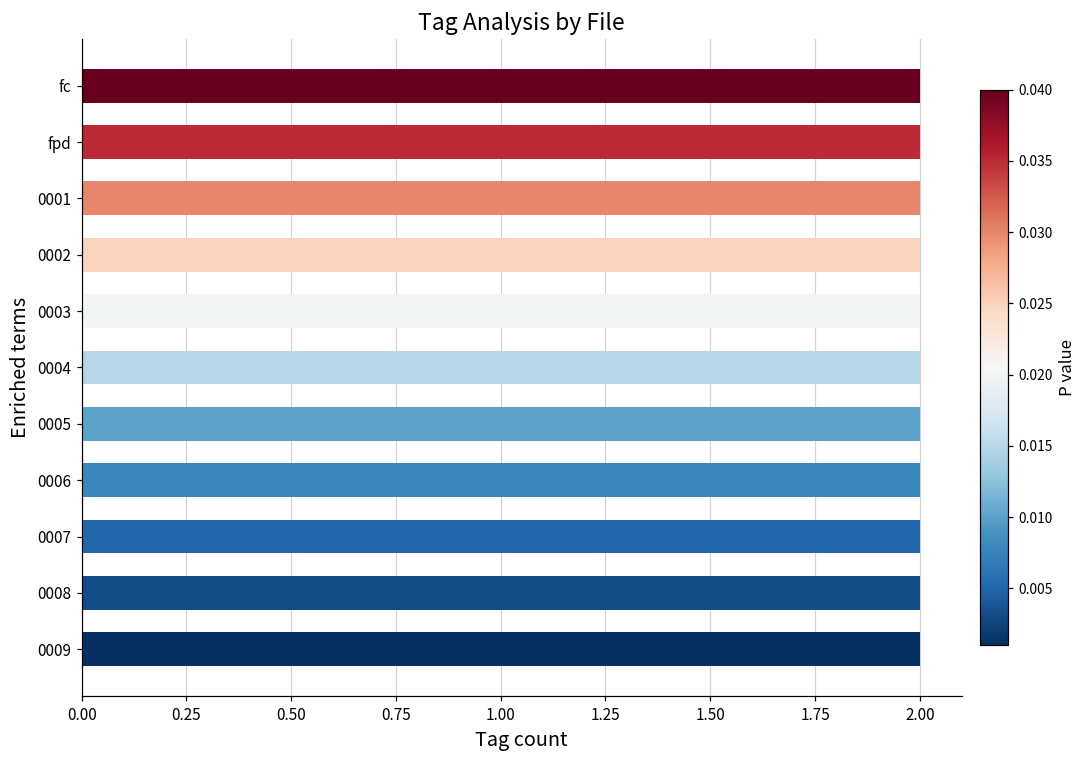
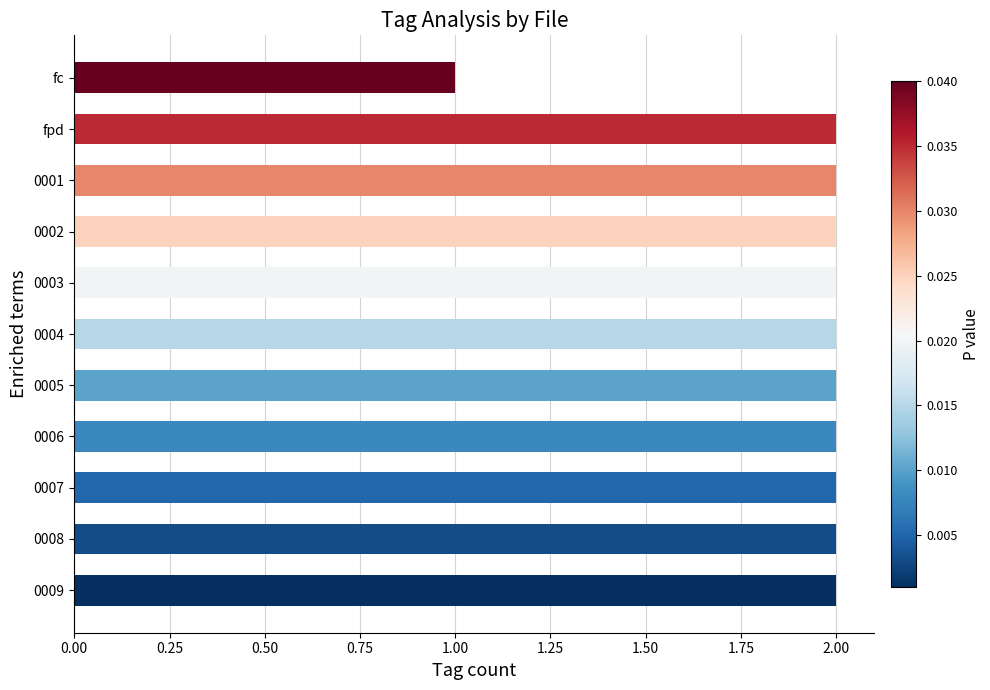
fc: 2 -> 1
